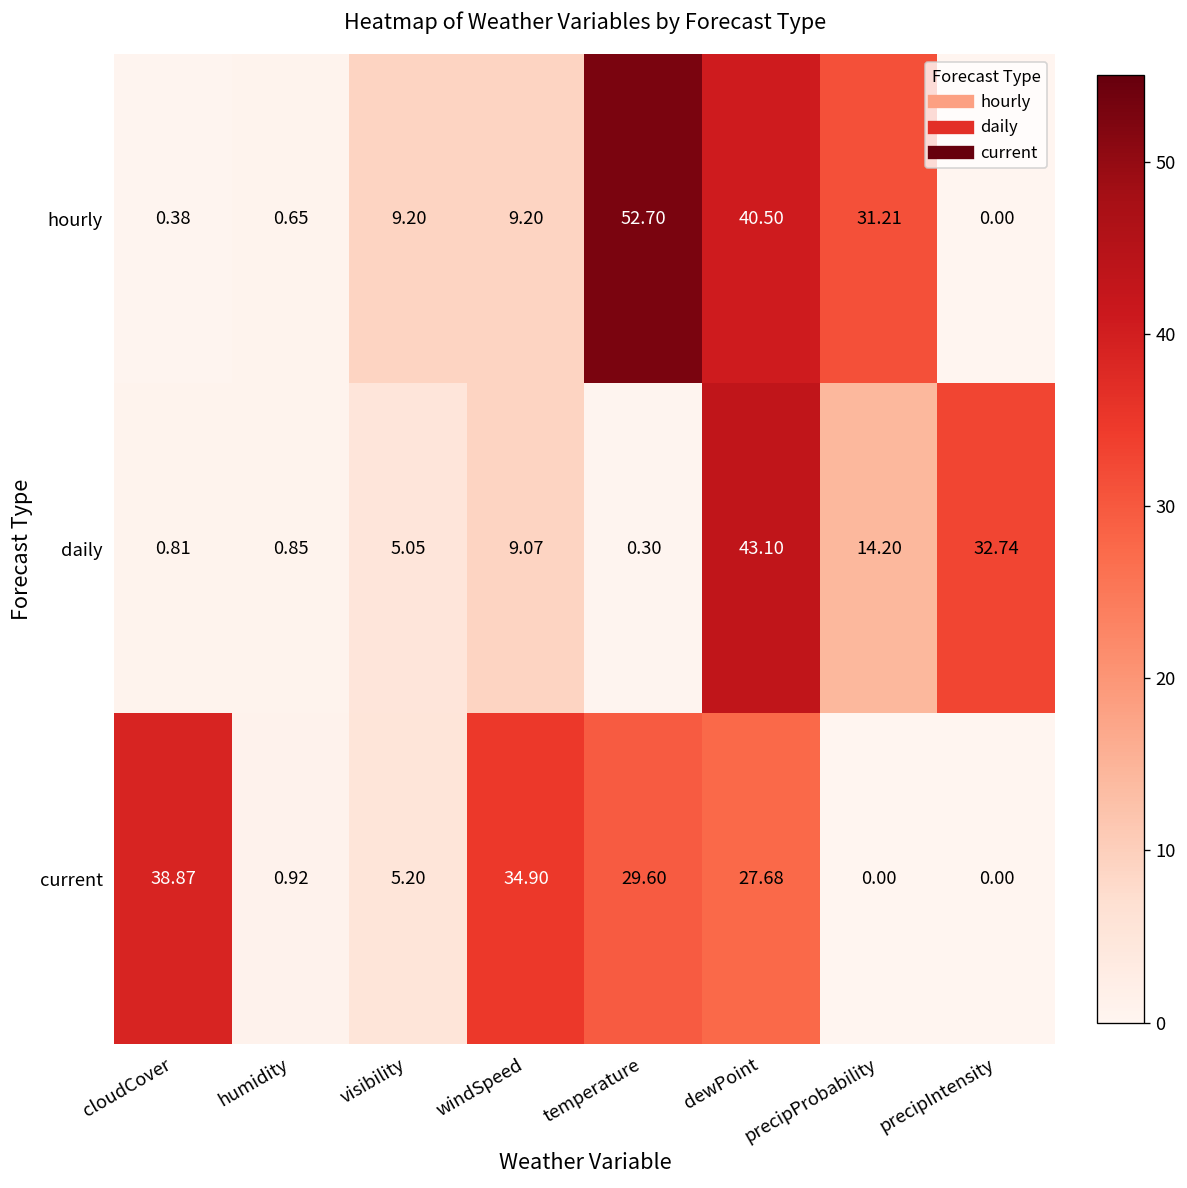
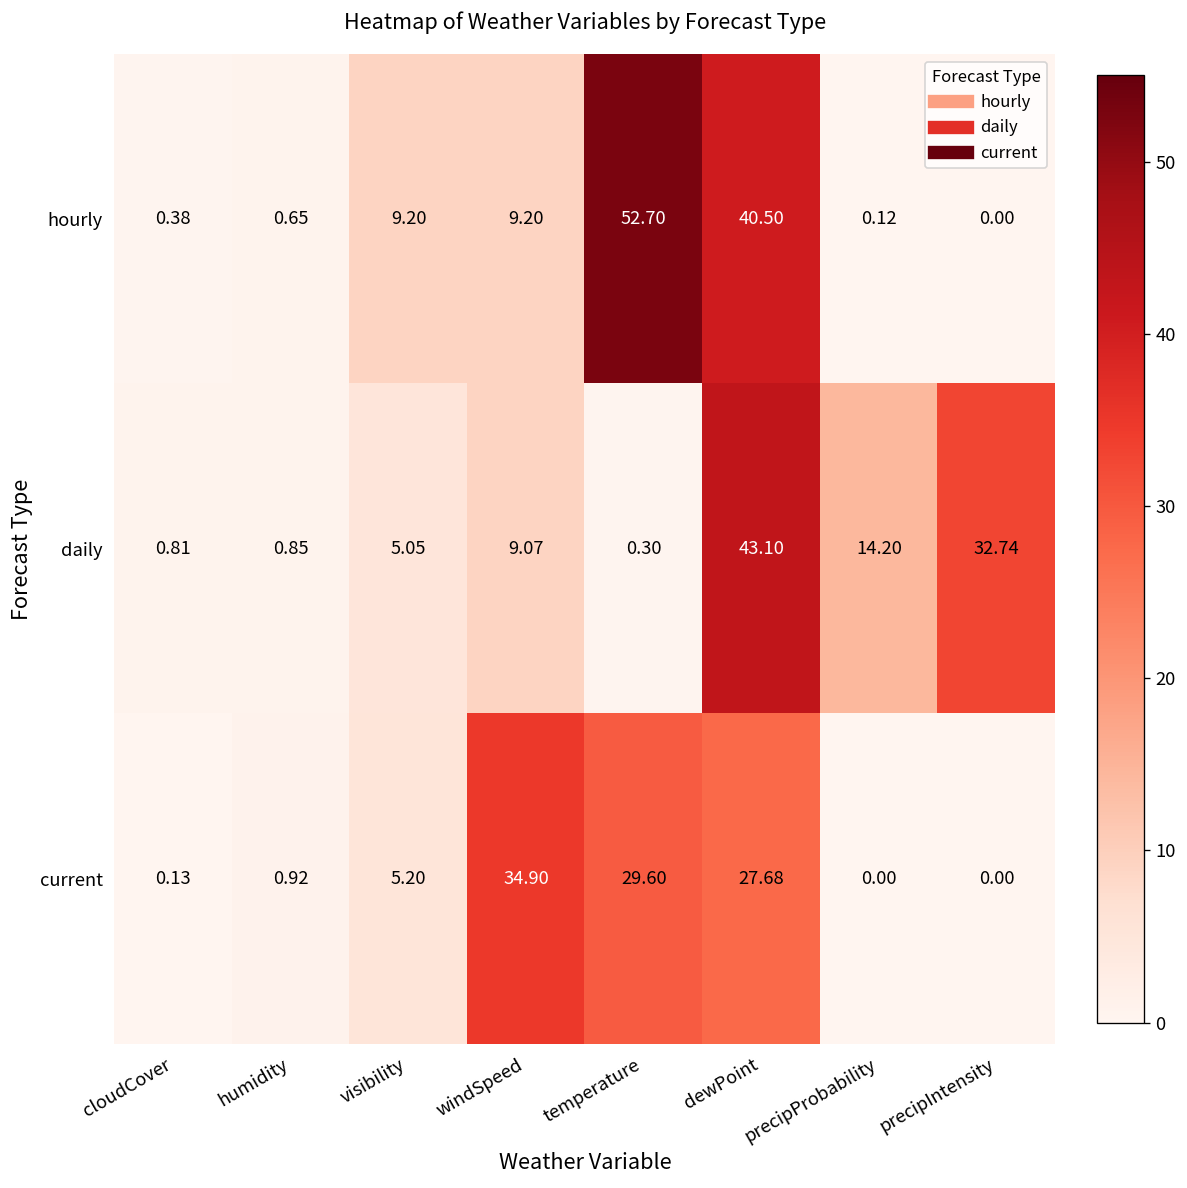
hourly, precipProbability: 31.21 -> 0.12
current, cloudCover: 38.87 -> 0.13
